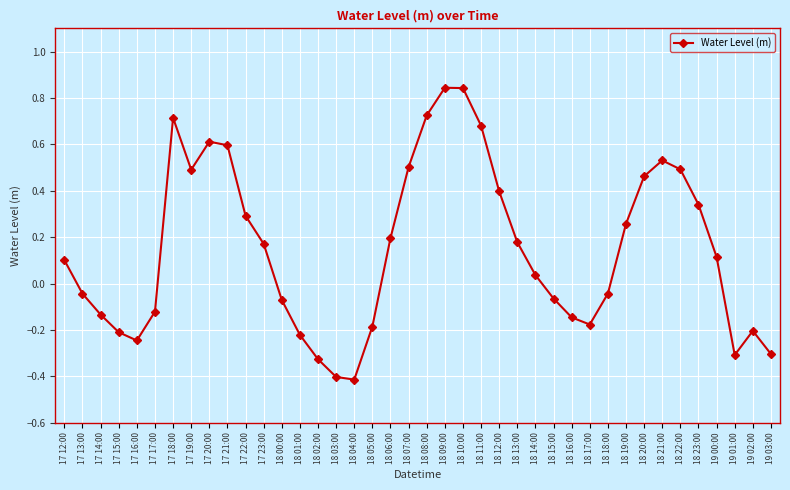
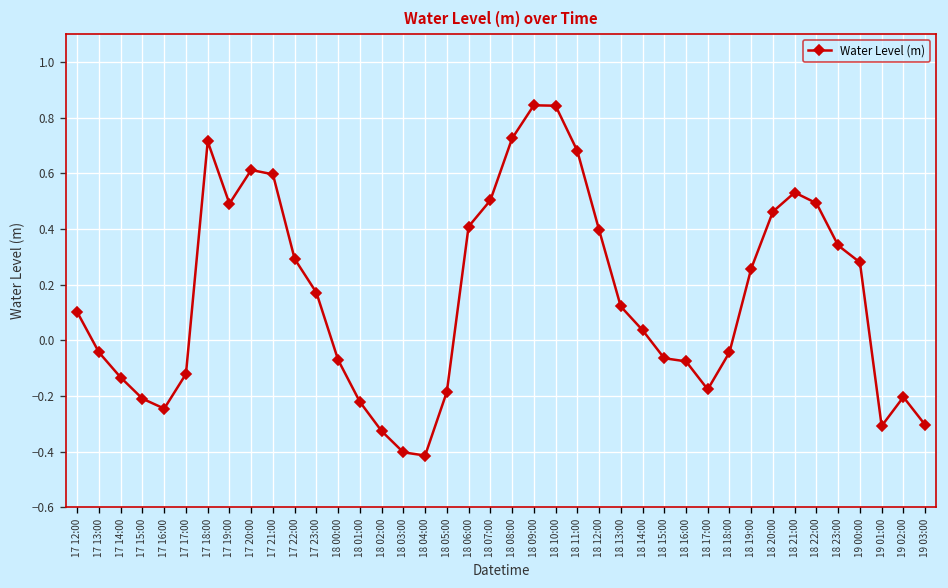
18 06:00: 0.20 -> 0.41
18 13:00: 0.18 -> 0.12
18 16:00: -0.15 -> -0.08
19 00:00: 0.11 -> 0.28
